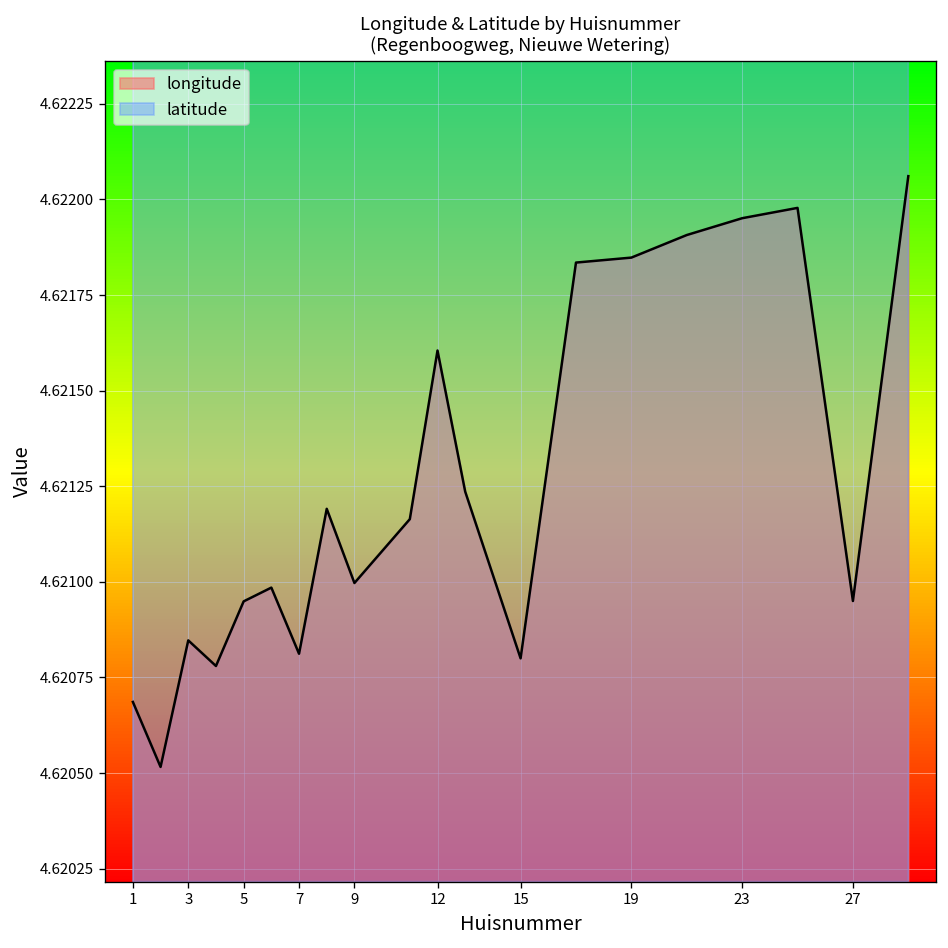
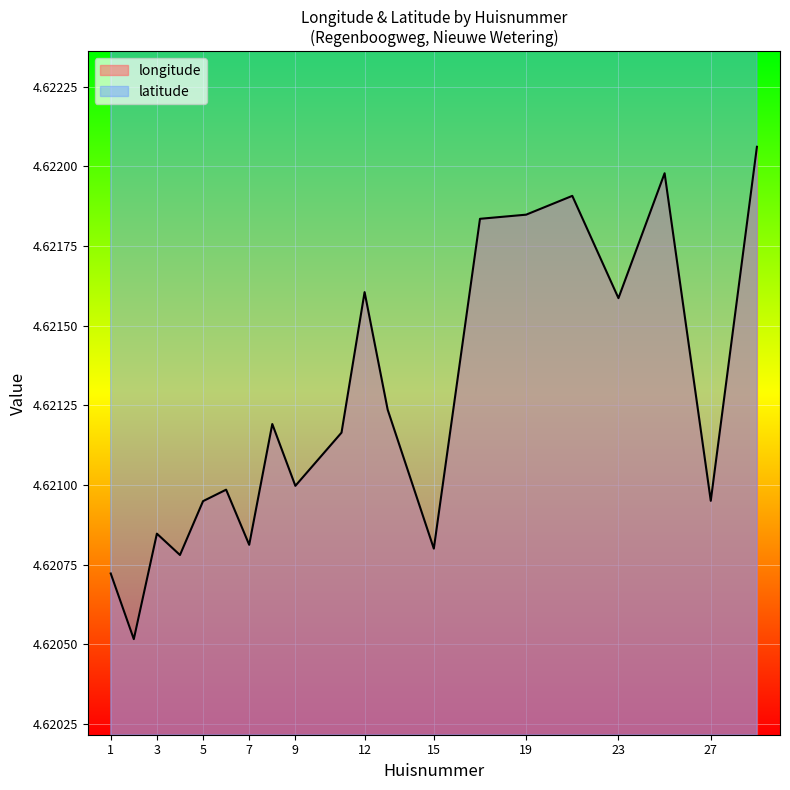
longitude, 1: 4.62069 -> 4.62072
longitude, 23: 4.62195 -> 4.62159
